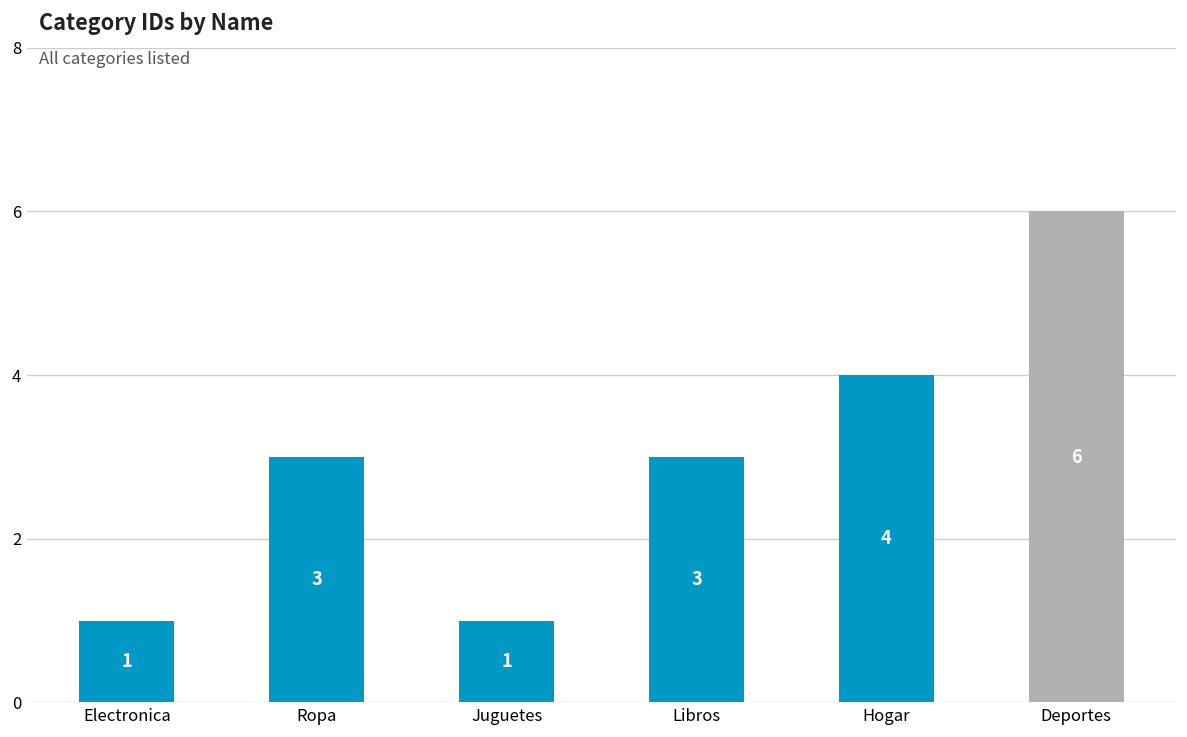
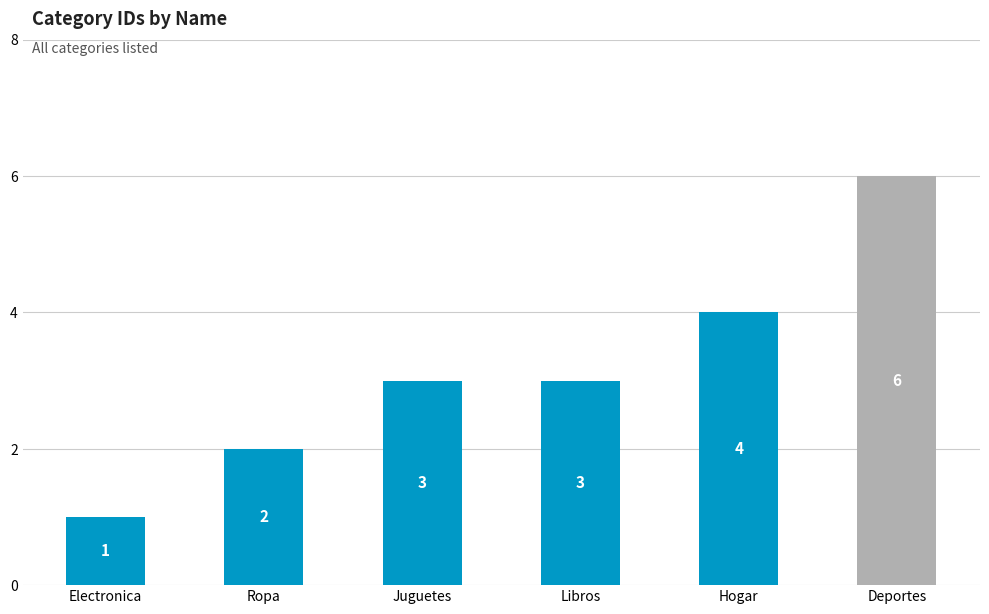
Ropa: 3 -> 2
Juguetes: 1 -> 3
